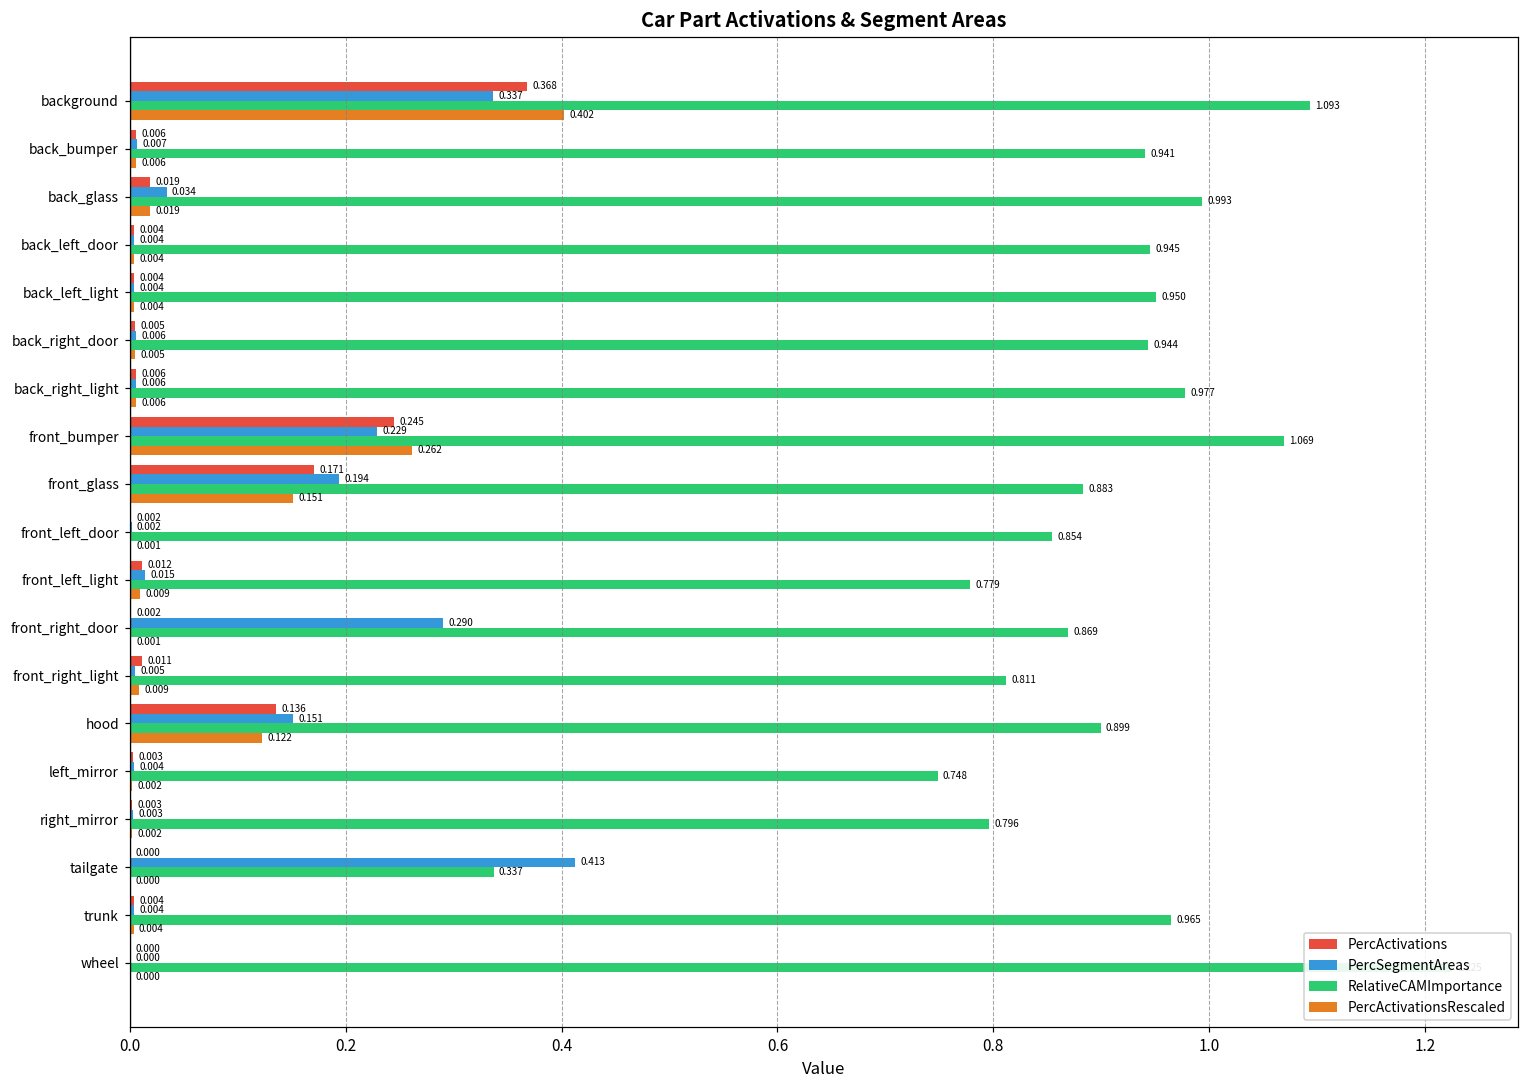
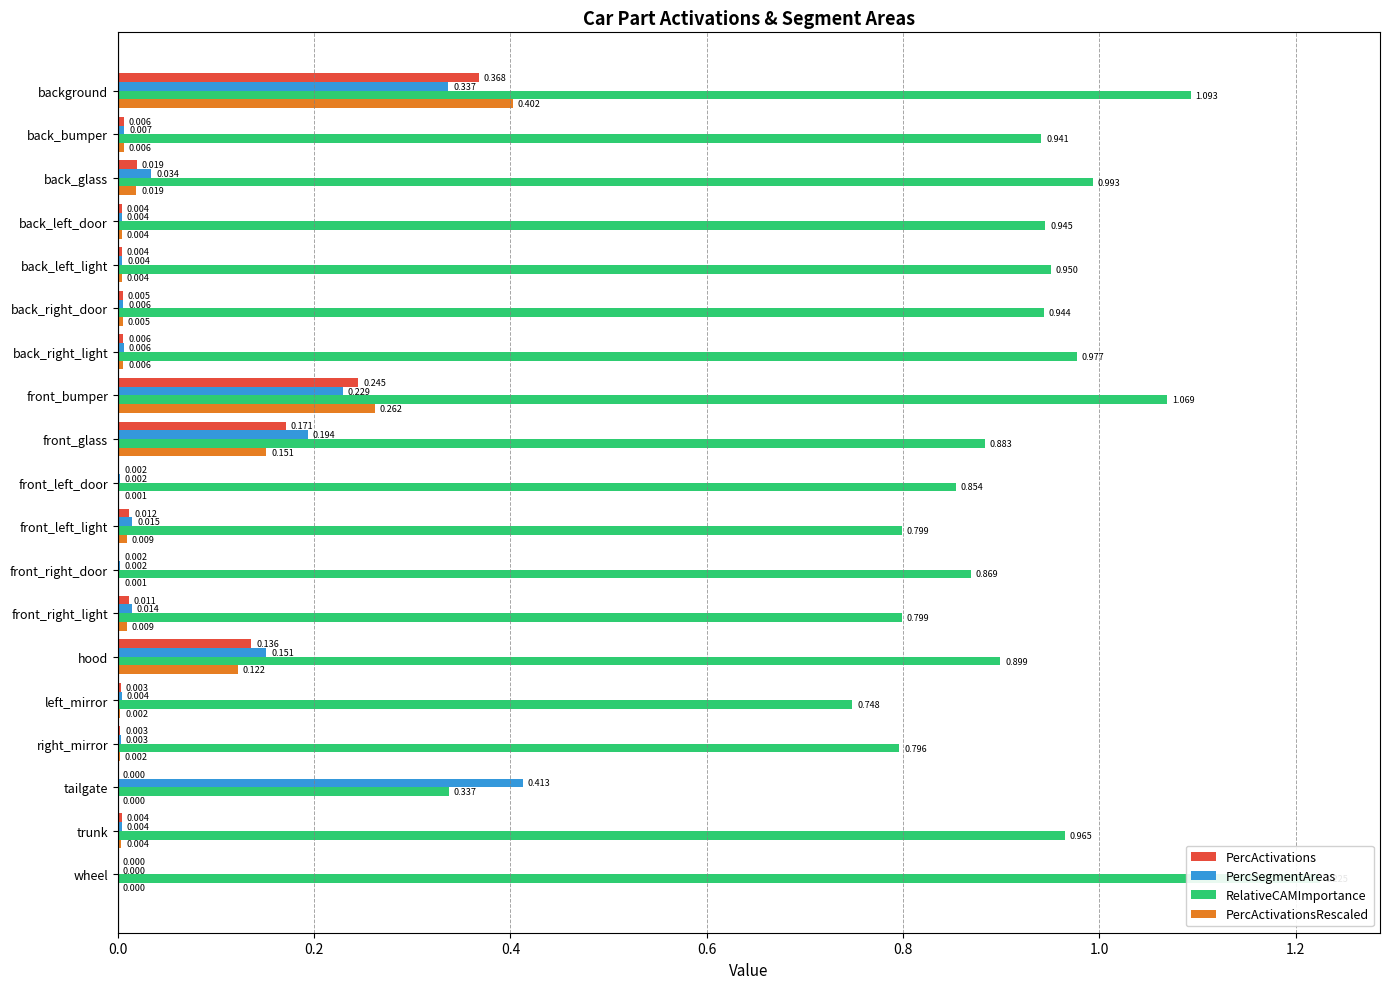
RelativeCAMImportance, front_left_light: 0.779 -> 0.799
PercSegmentAreas, front_right_door: 0.290 -> 0.002
PercSegmentAreas, front_right_light: 0.005 -> 0.014
RelativeCAMImportance, front_right_light: 0.811 -> 0.799
